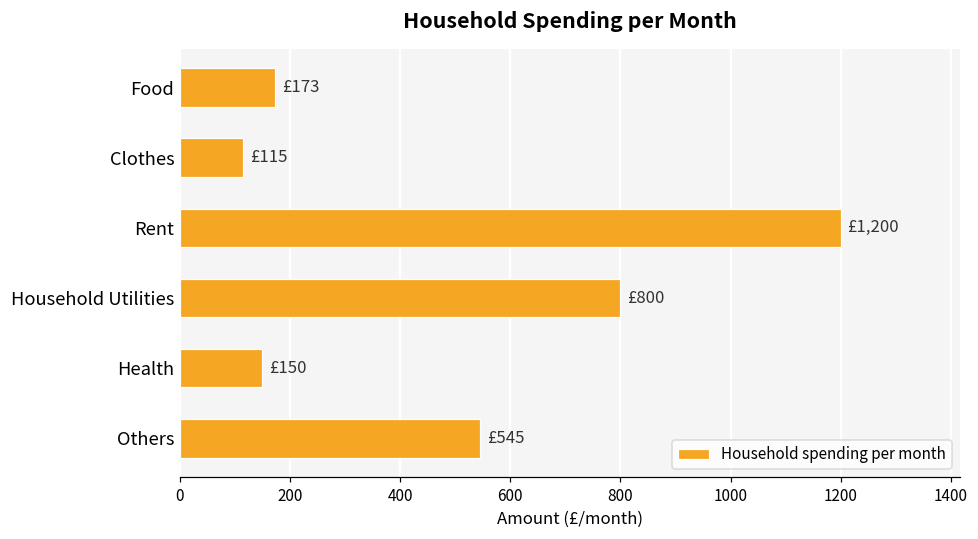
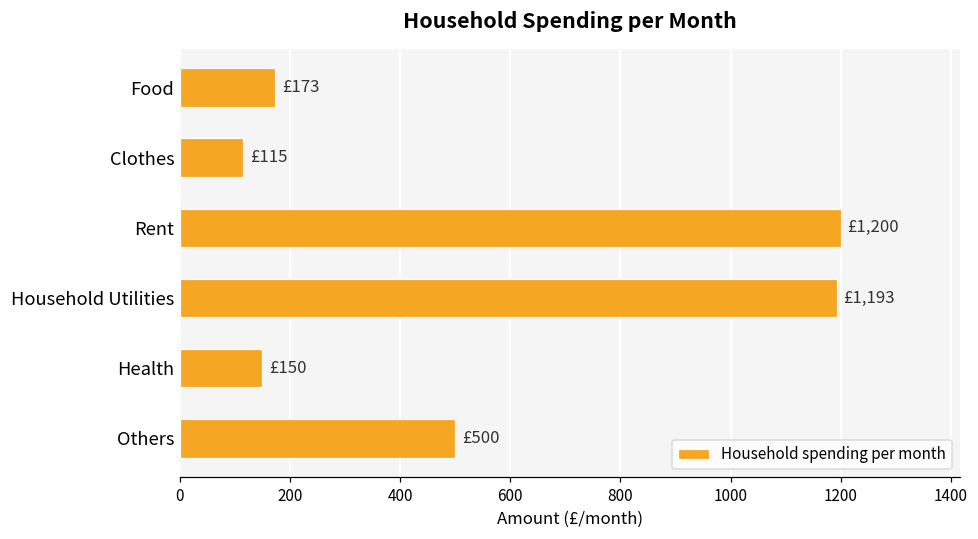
Household Utilities: £800 -> £1,193
Others: £545 -> £500
